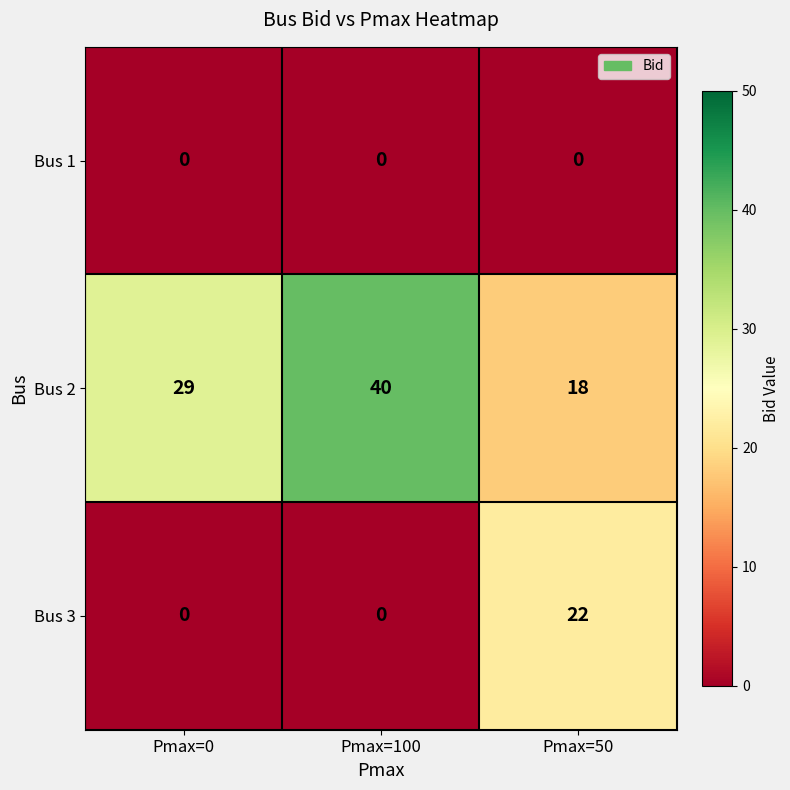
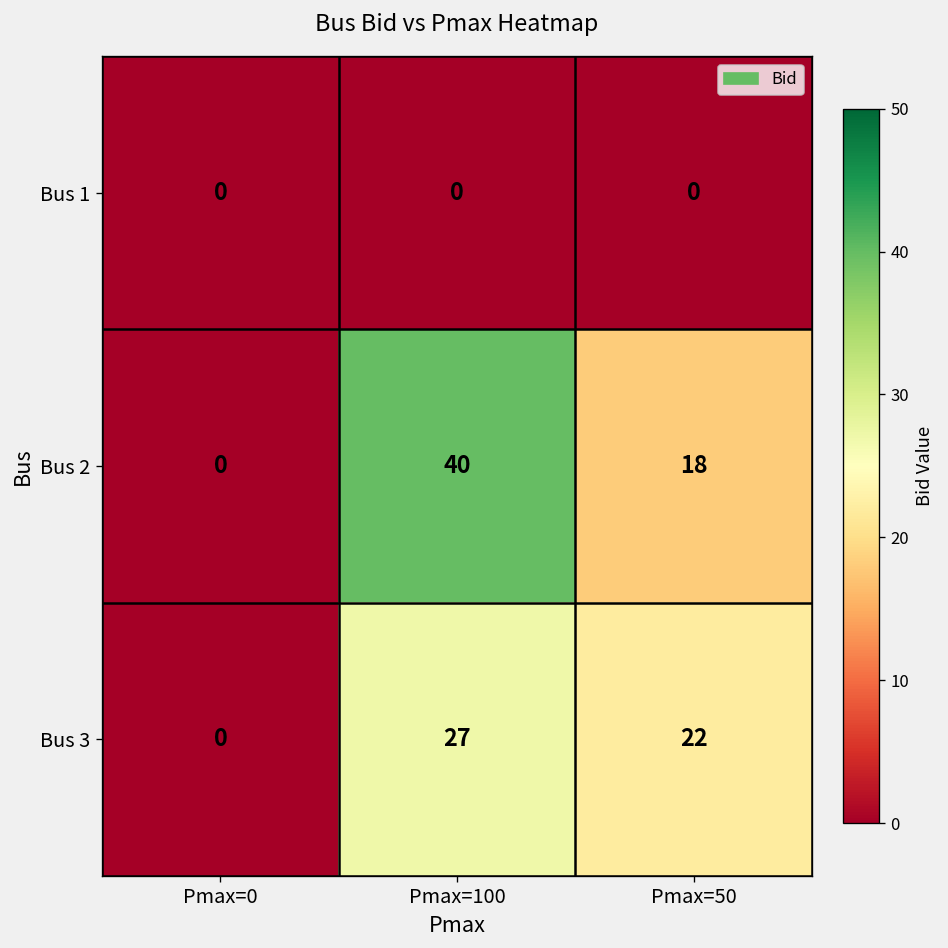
Bus 2, Pmax=0: 29 -> 0
Bus 3, Pmax=100: 0 -> 27
